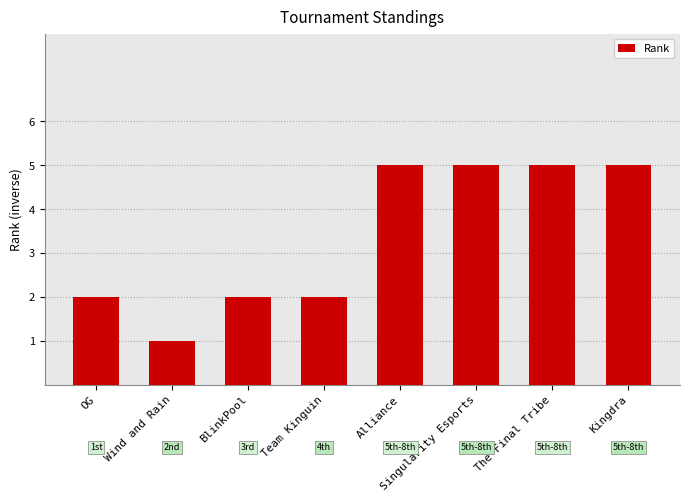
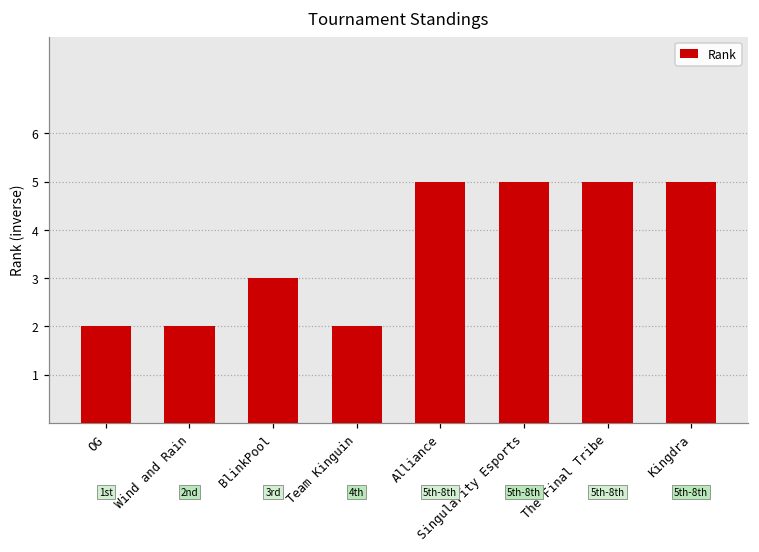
Wind and Rain: 1 -> 2
BlinkPool: 2 -> 3
